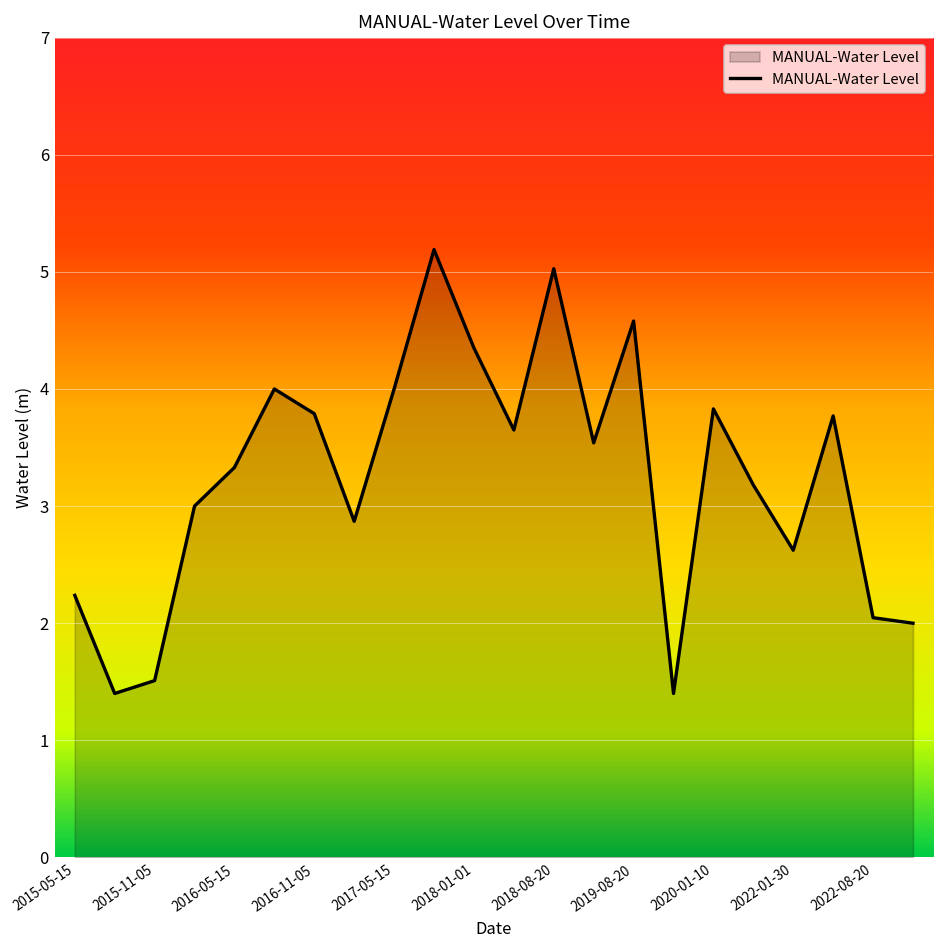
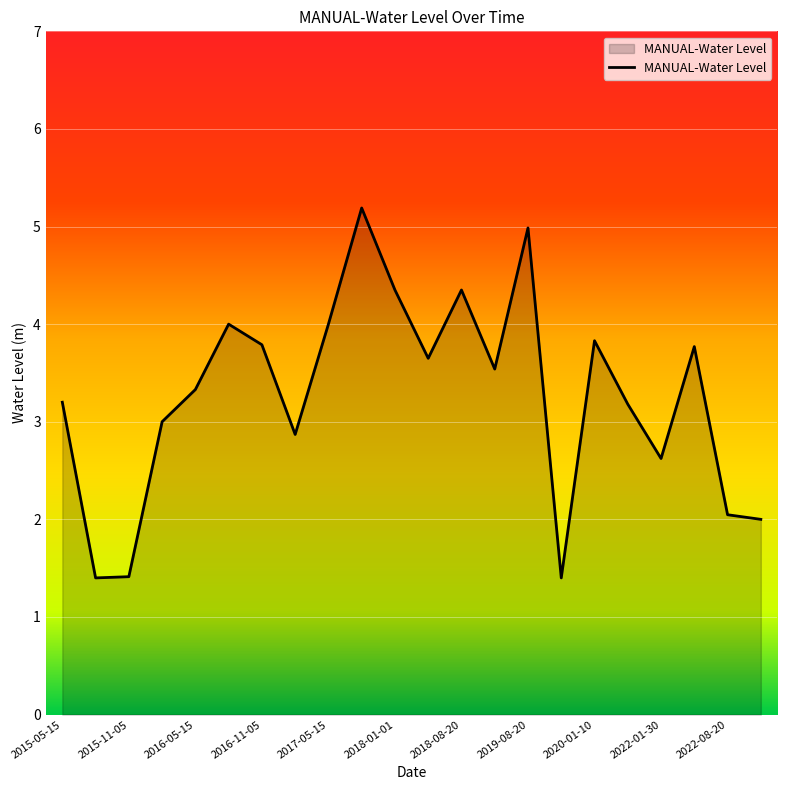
2015-05-15: 2.2 -> 3.2
2015-11-05: 1.5 -> 1.4
2018-08-20: 5.0 -> 4.3
2019-08-20: 4.6 -> 5.0
